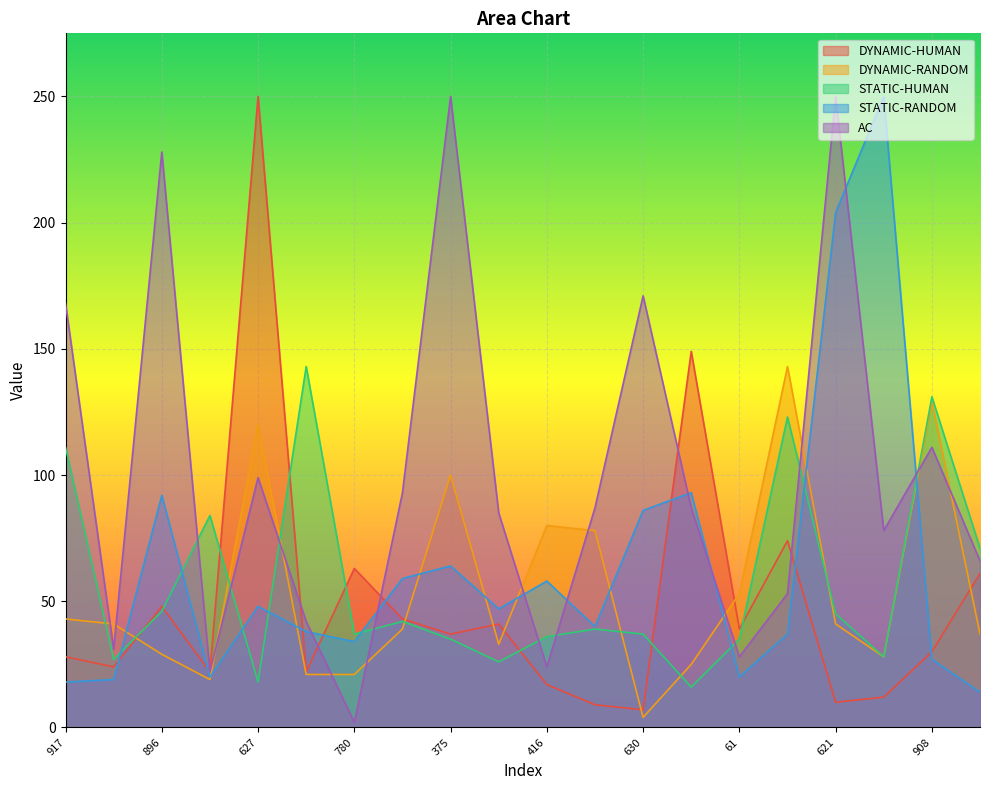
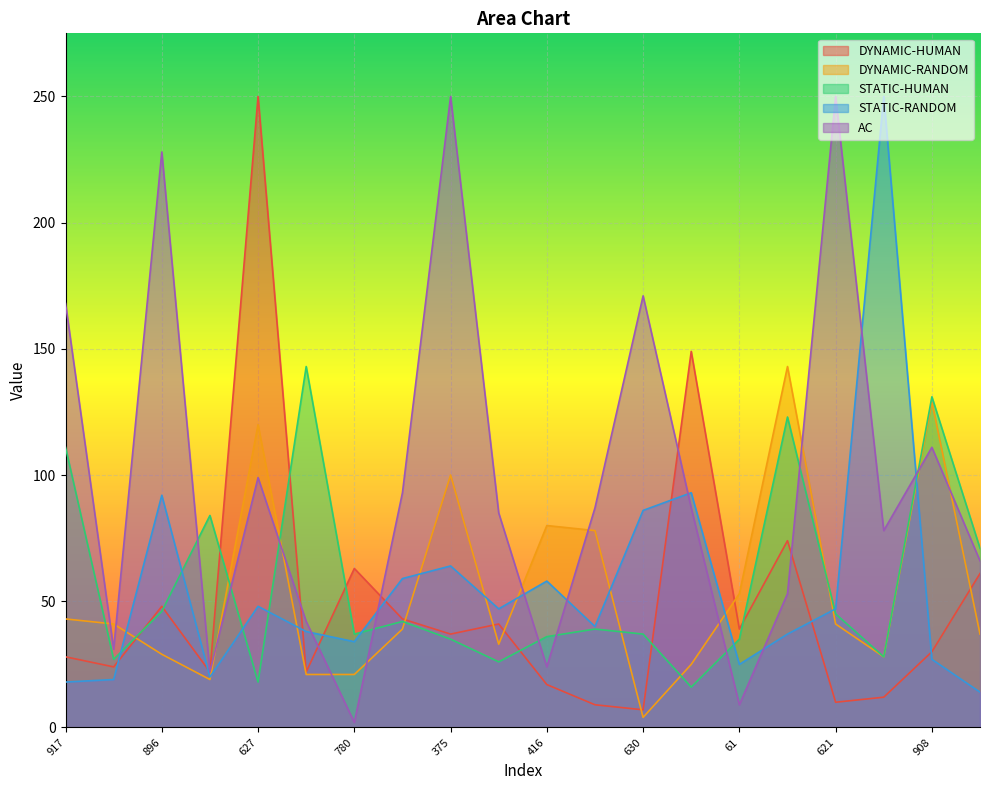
STATIC-RANDOM, 61: 20 -> 25
AC, 61: 28 -> 9
STATIC-RANDOM, 621: 204 -> 47
